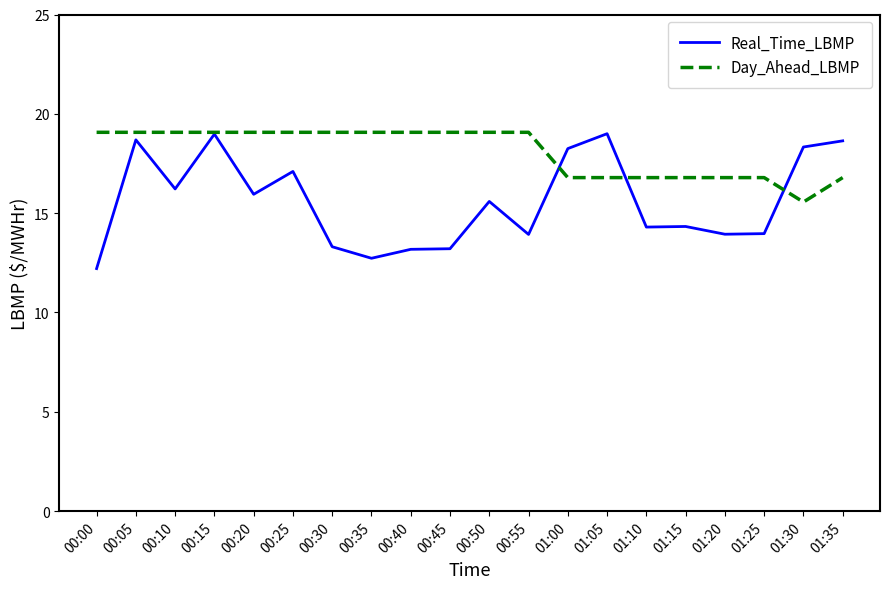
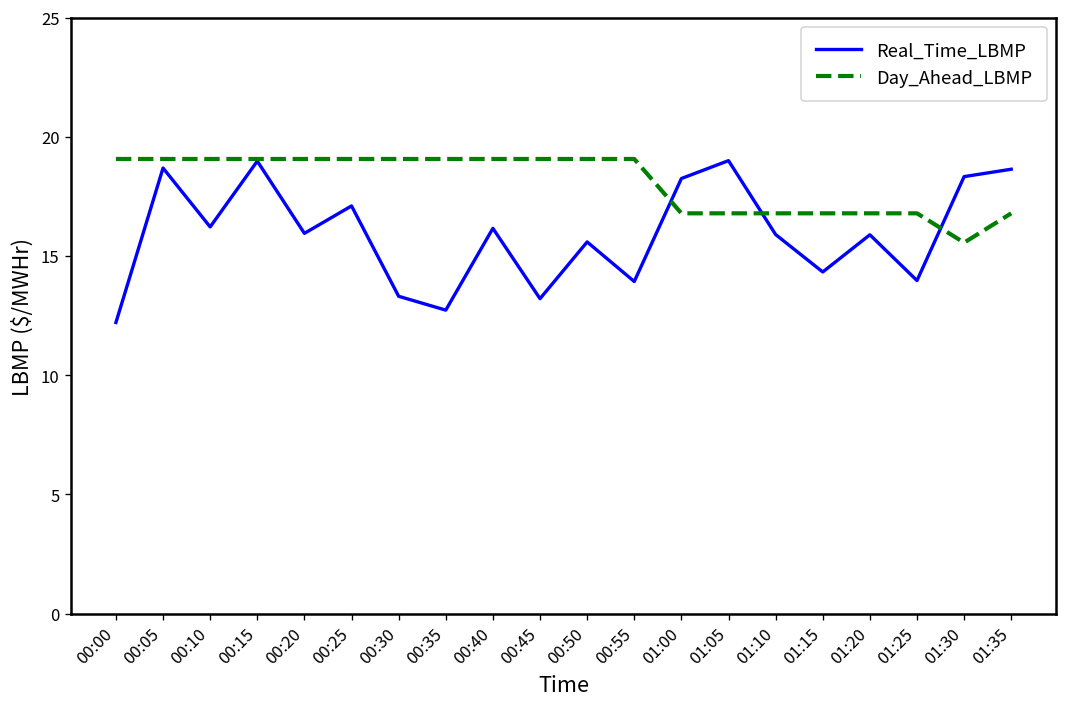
Real_Time_LBMP, 00:40: 13.2 -> 16.2
Real_Time_LBMP, 01:10: 14.3 -> 15.9
Real_Time_LBMP, 01:20: 13.9 -> 15.9
